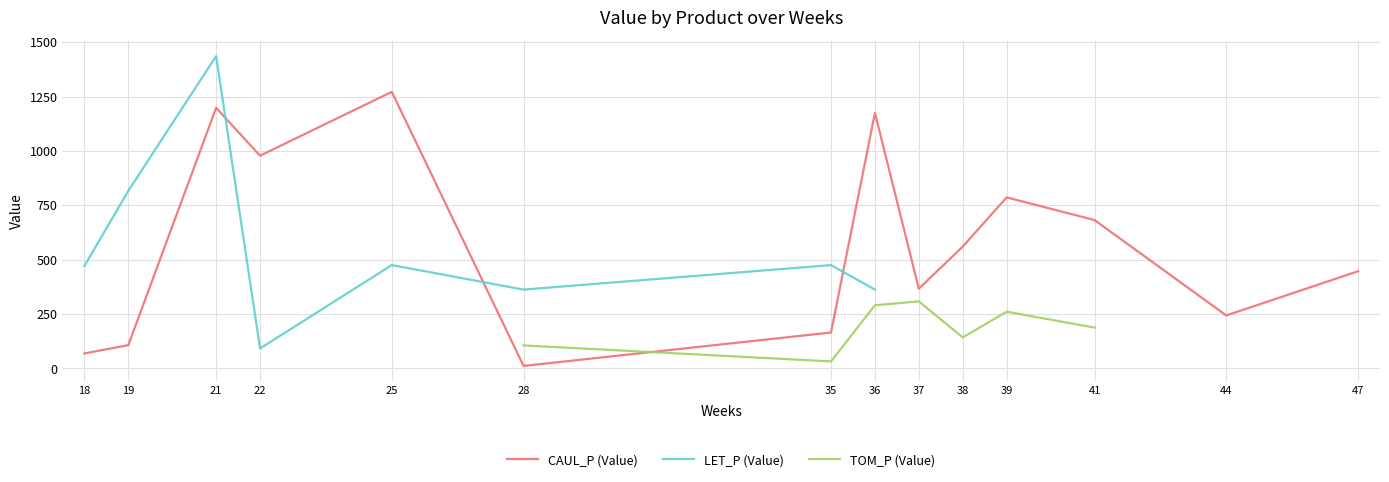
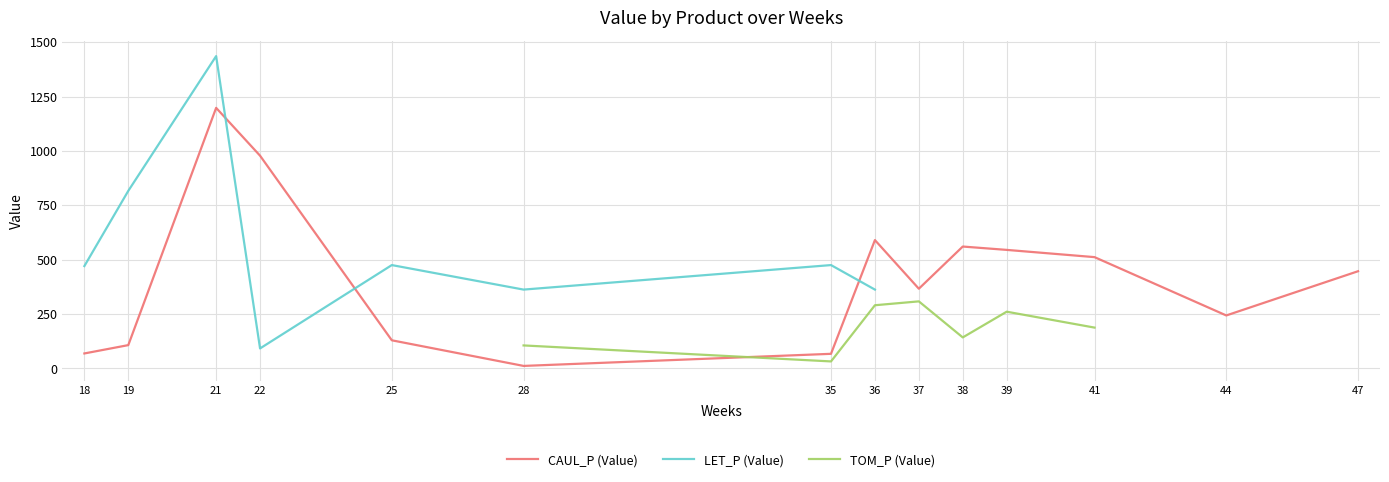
CAUL_P (Value), 25: 1270 -> 130
CAUL_P (Value), 35: 170 -> 70
CAUL_P (Value), 36: 1180 -> 590
CAUL_P (Value), 39: 790 -> 550
CAUL_P (Value), 41: 680 -> 510
